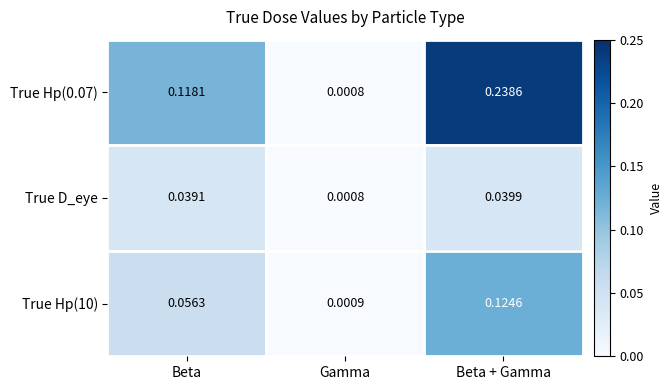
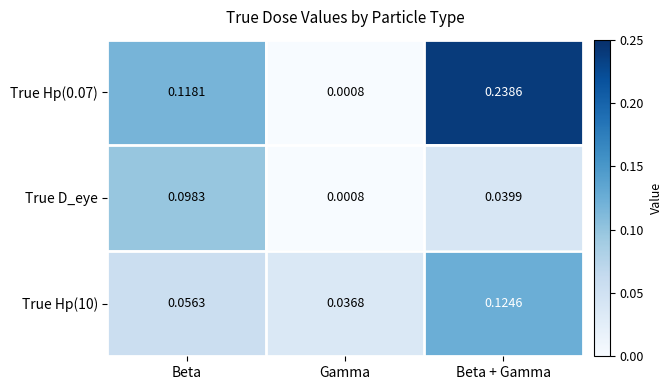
True D_eye, Beta: 0.0391 -> 0.0983
True Hp(10), Gamma: 0.0009 -> 0.0368
